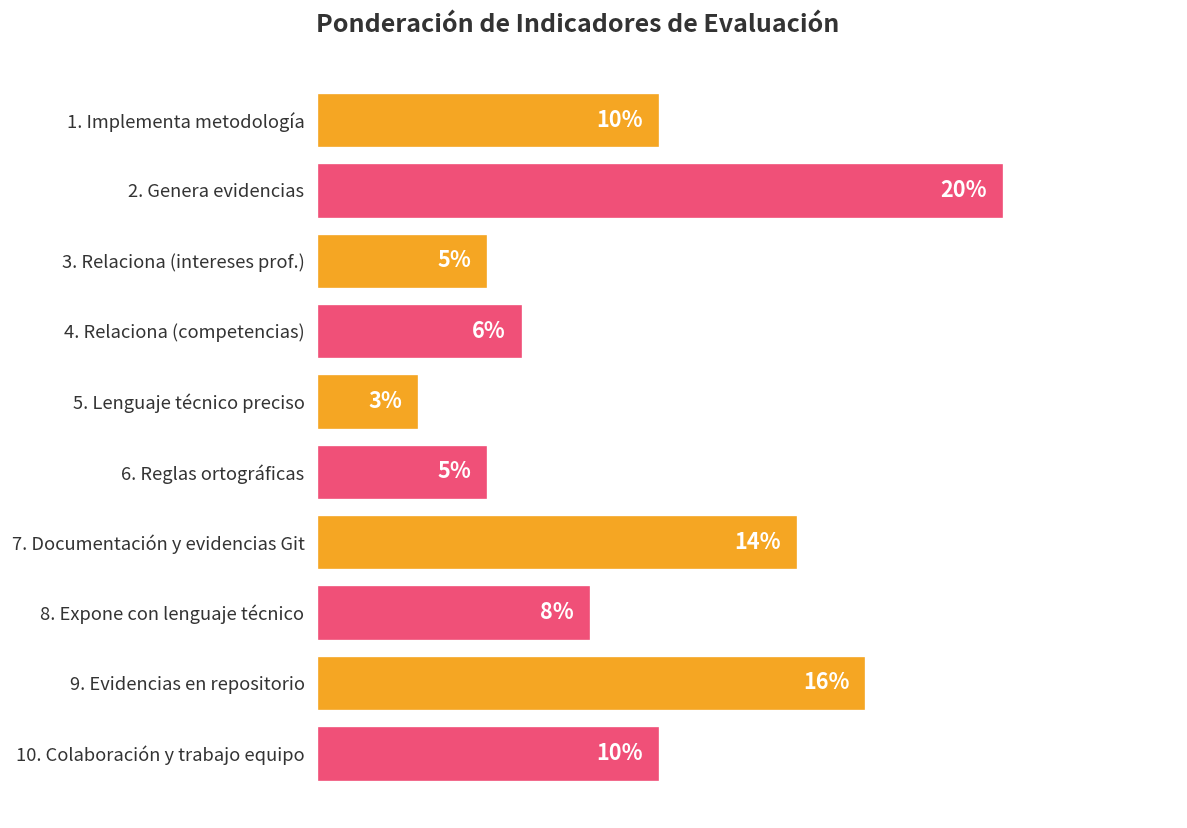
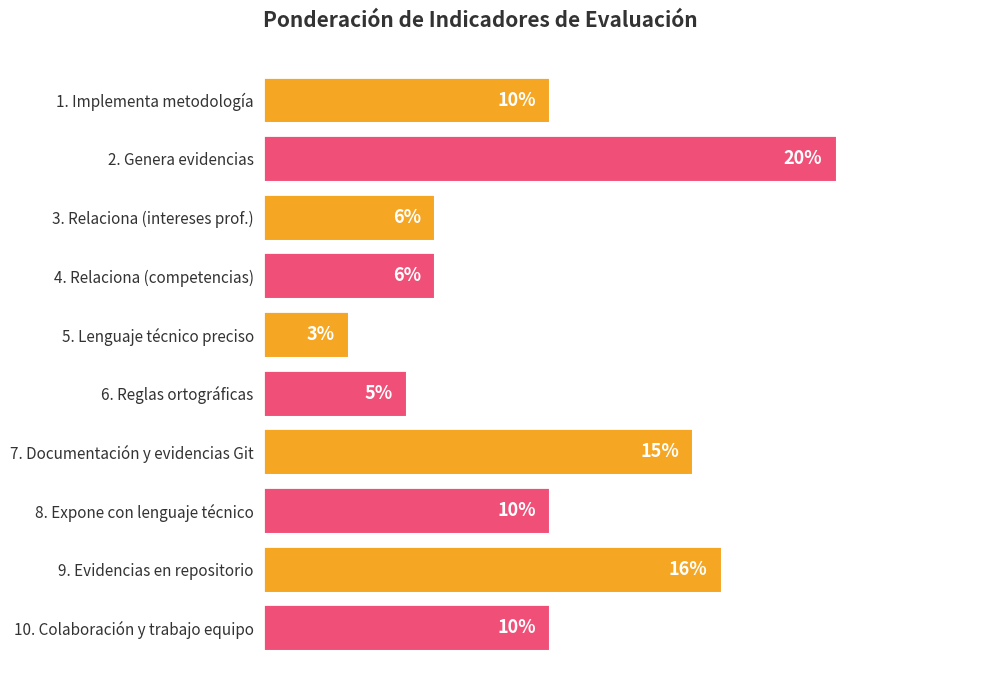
3. Relaciona (intereses prof.): 5% -> 6%
7. Documentación y evidencias Git: 14% -> 15%
8. Expone con lenguaje técnico: 8% -> 10%
